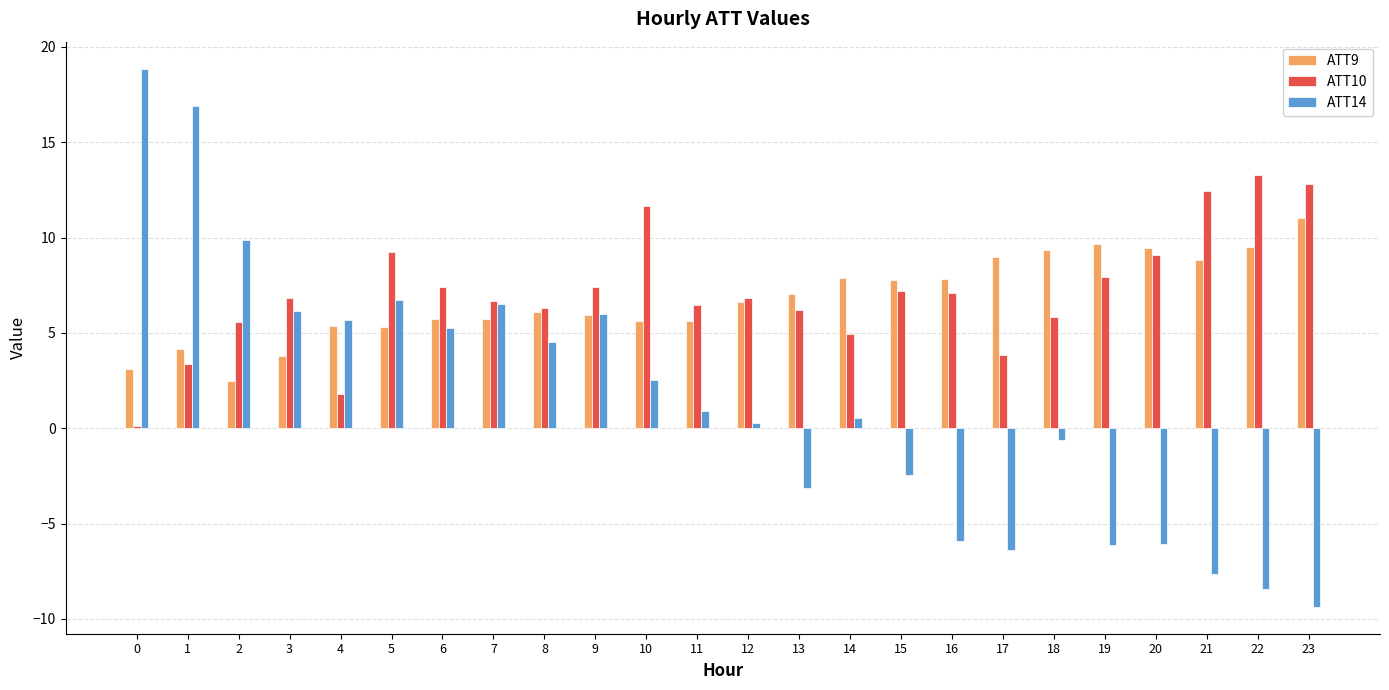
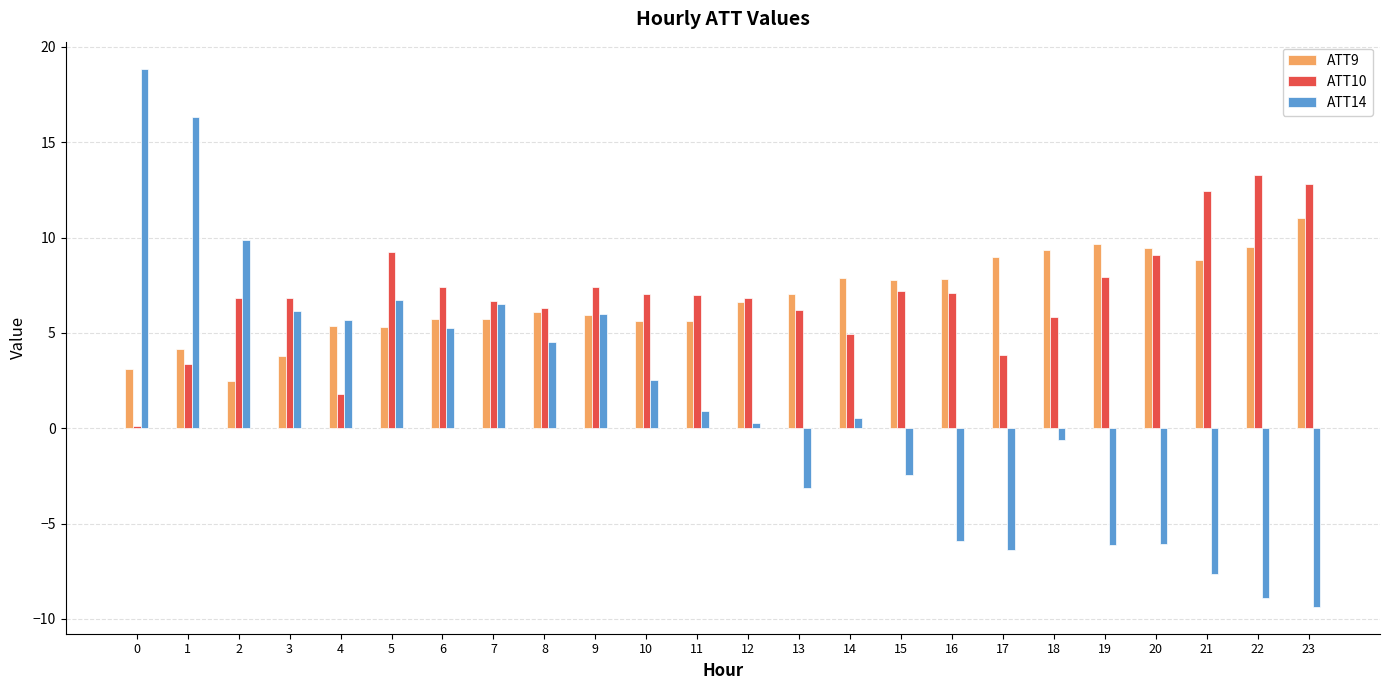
ATT14, 1: 16.9 -> 16.3
ATT10, 2: 5.6 -> 6.8
ATT10, 10: 11.6 -> 7.0
ATT10, 11: 6.5 -> 7.0
ATT14, 22: -8.4 -> -8.9
